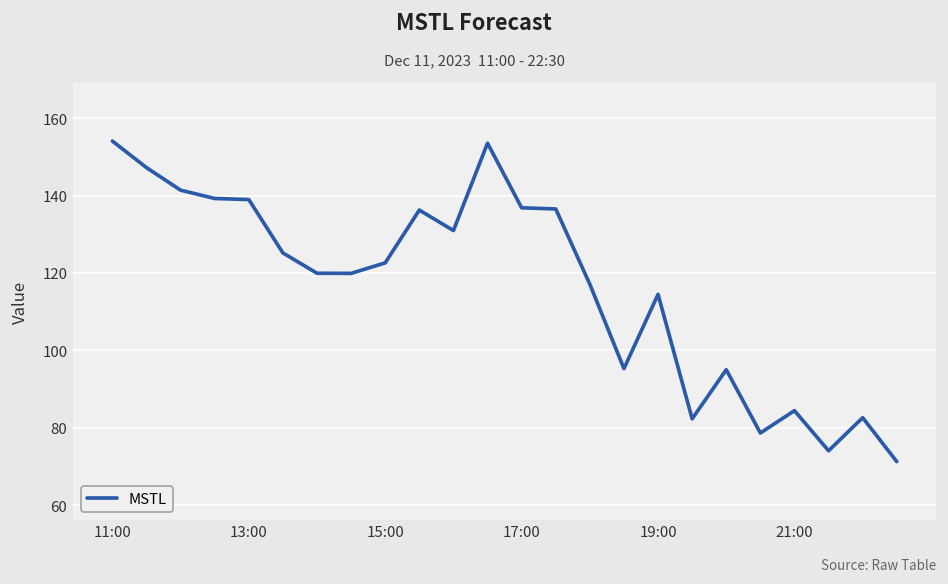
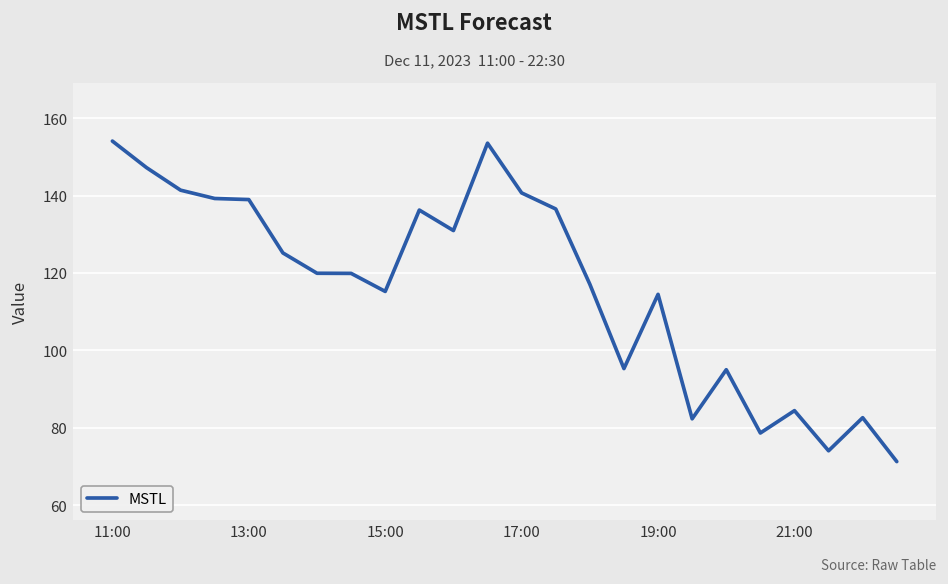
15:00: 123 -> 115
17:00: 137 -> 141
